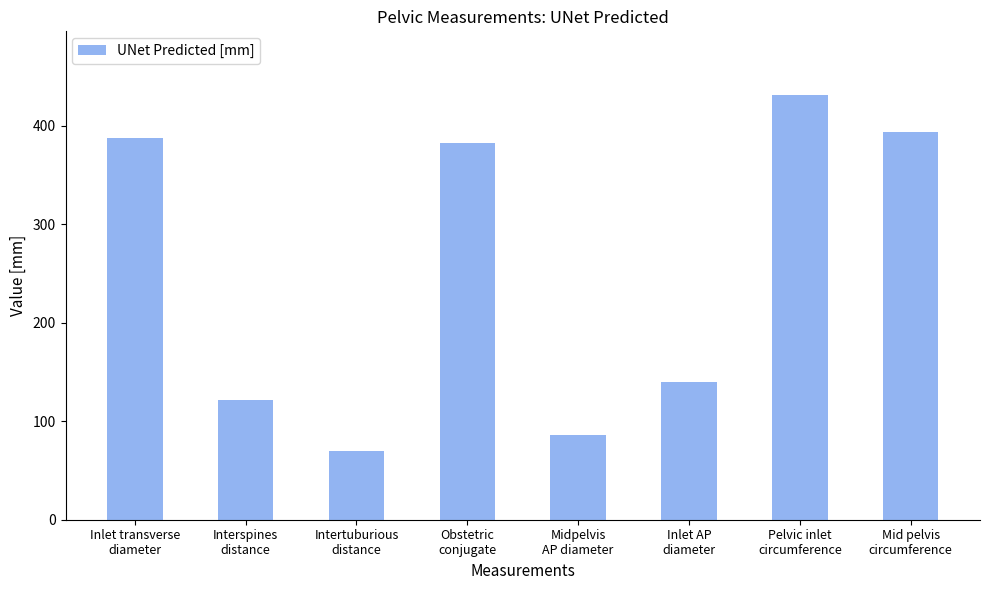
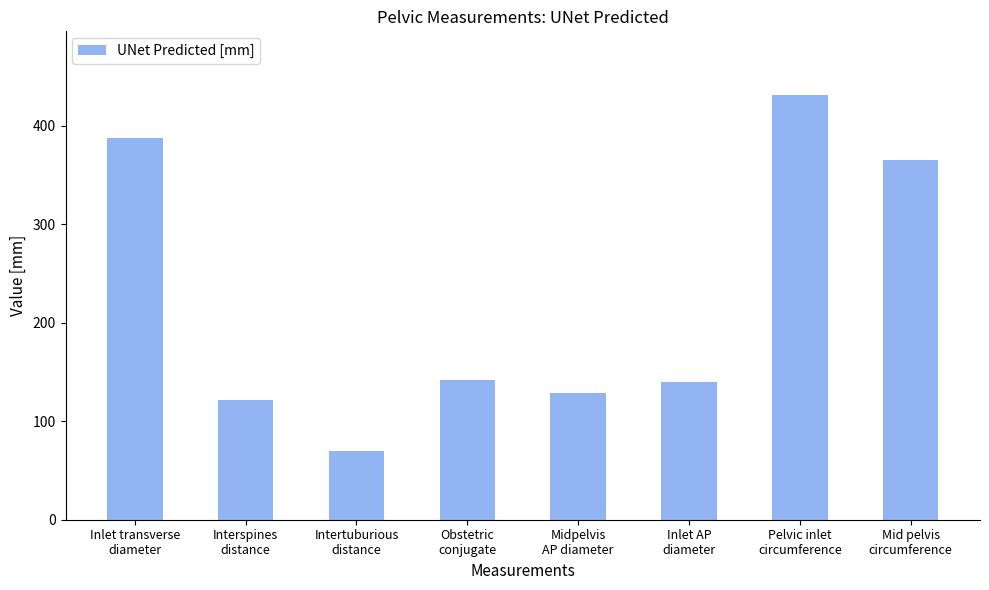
Obstetric conjugate: 380 -> 140
Midpelvis AP diameter: 90 -> 130
Mid pelvis circumference: 390 -> 370
